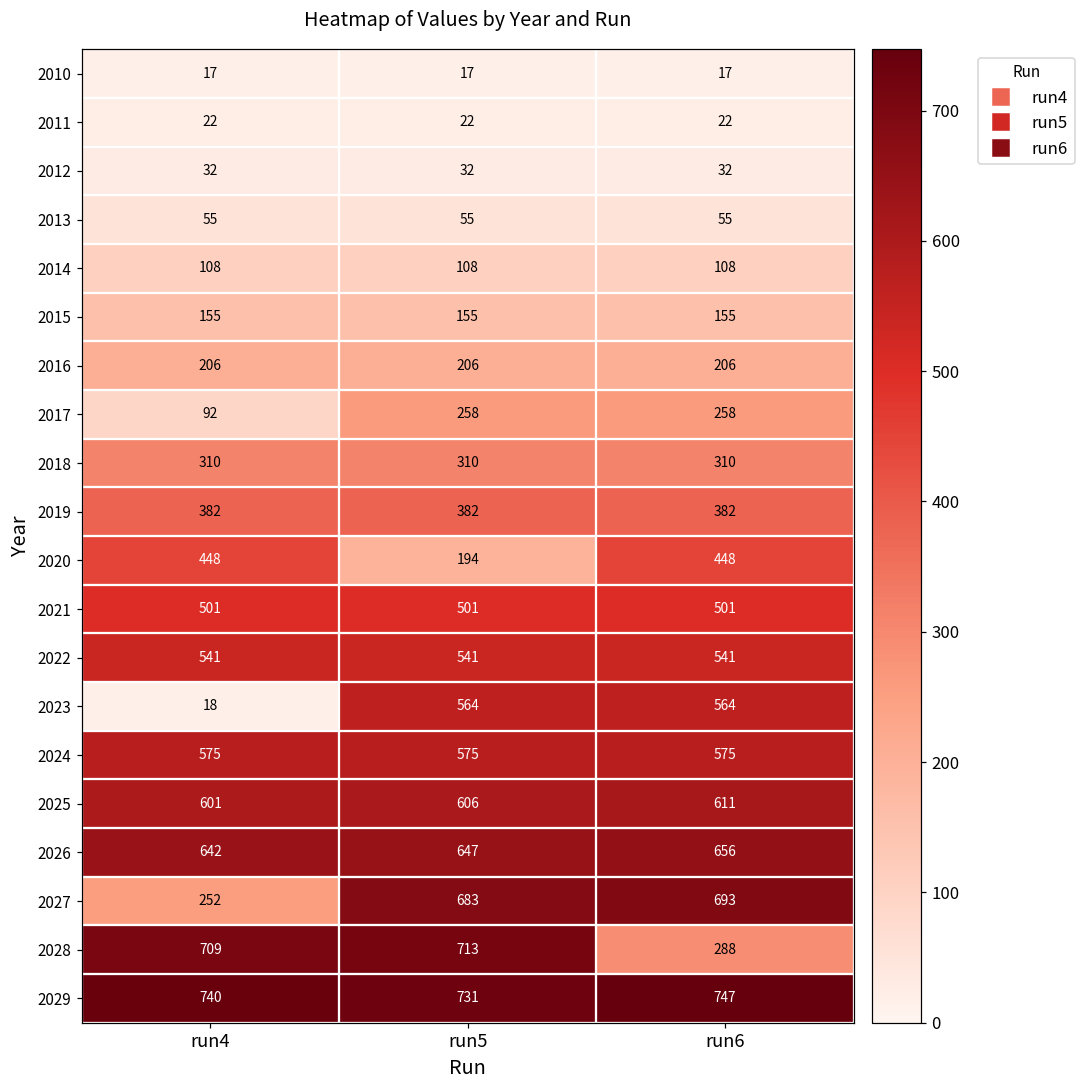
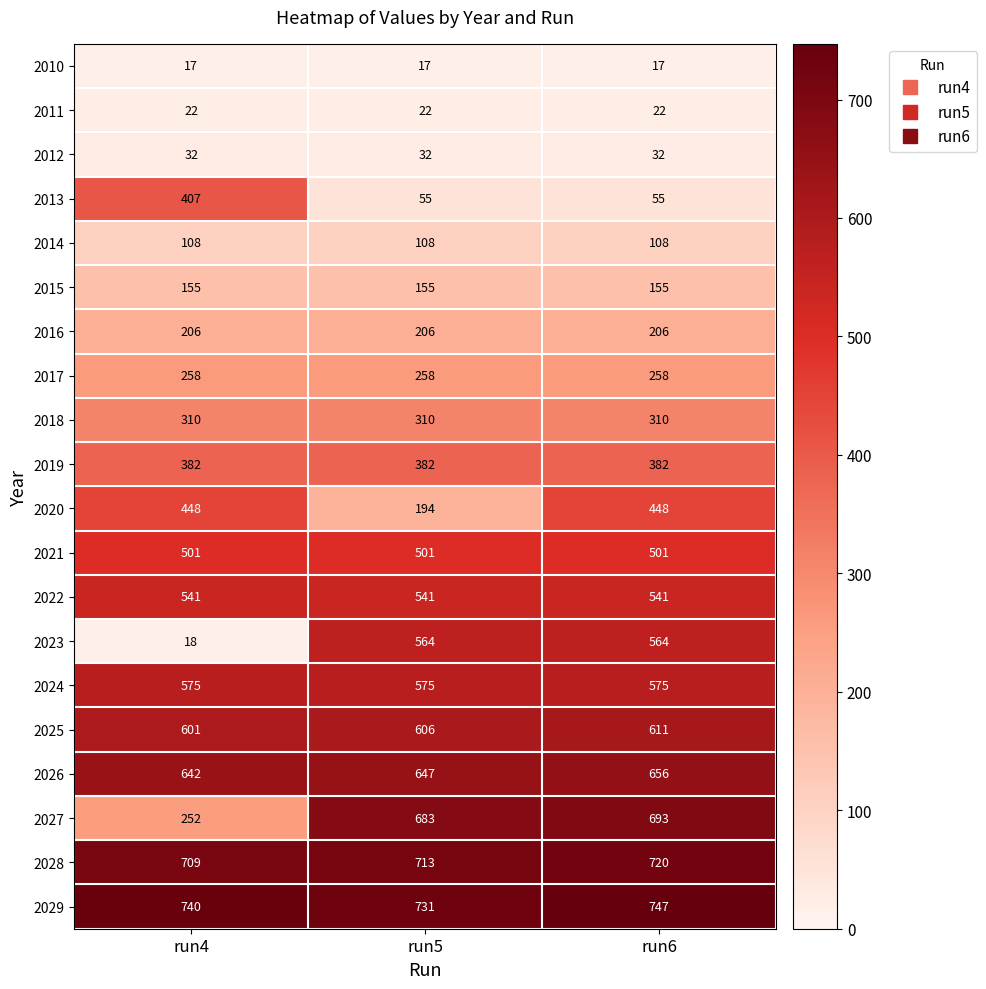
2013, run4: 55 -> 407
2017, run4: 92 -> 258
2028, run6: 288 -> 720
